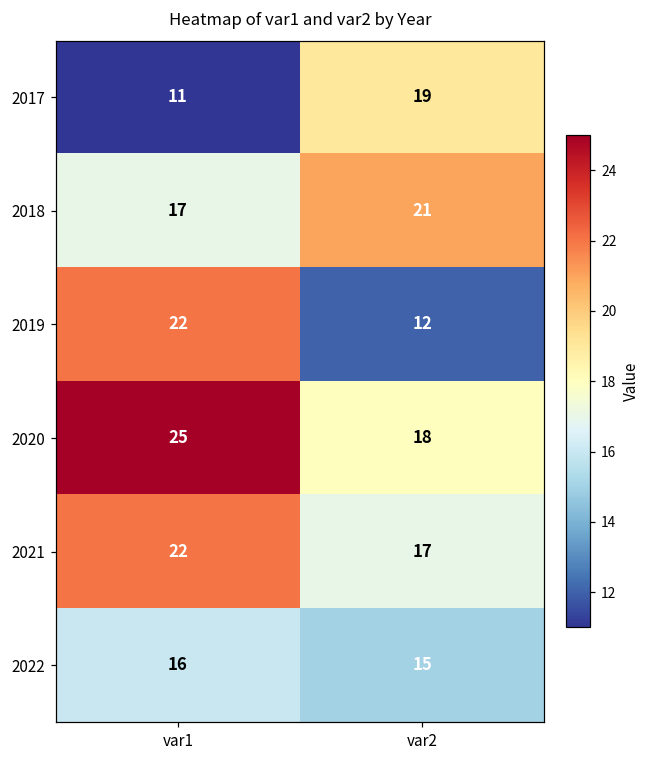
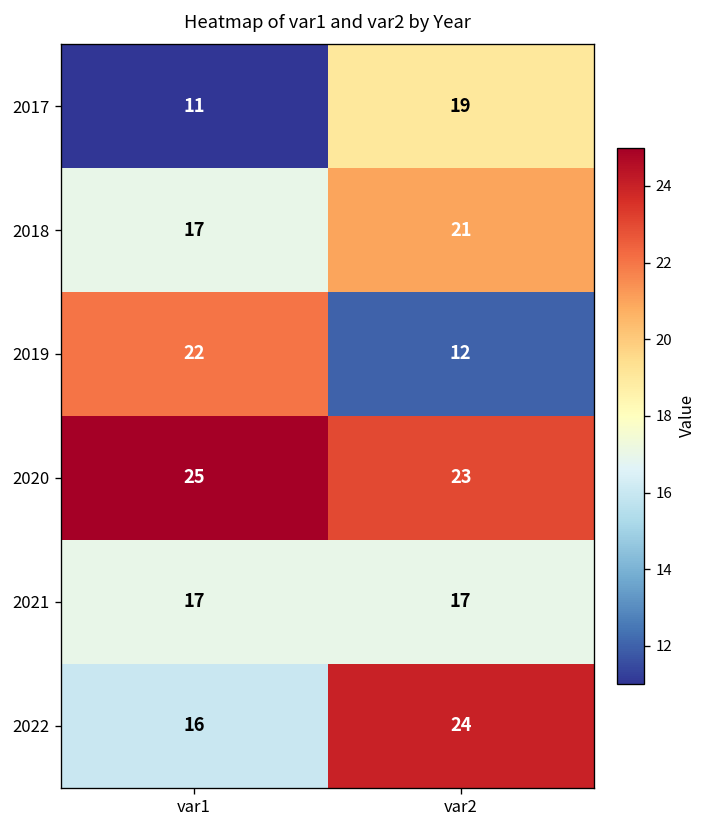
2020, var2: 18 -> 23
2021, var1: 22 -> 17
2022, var2: 15 -> 24
